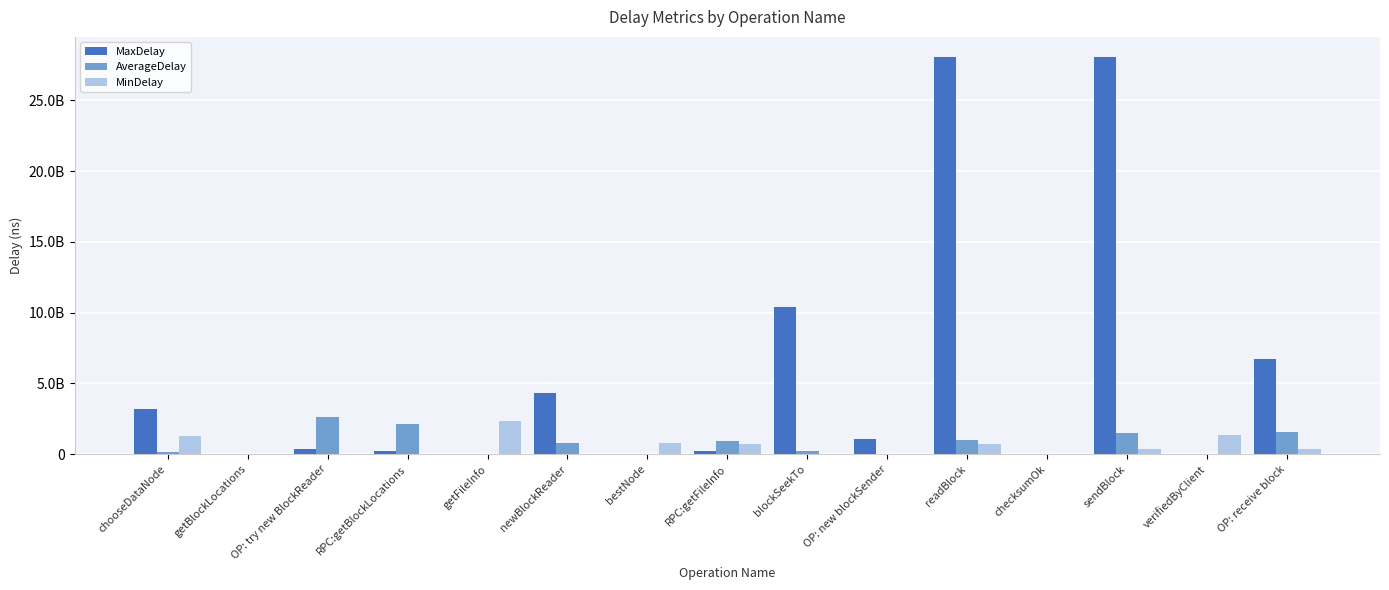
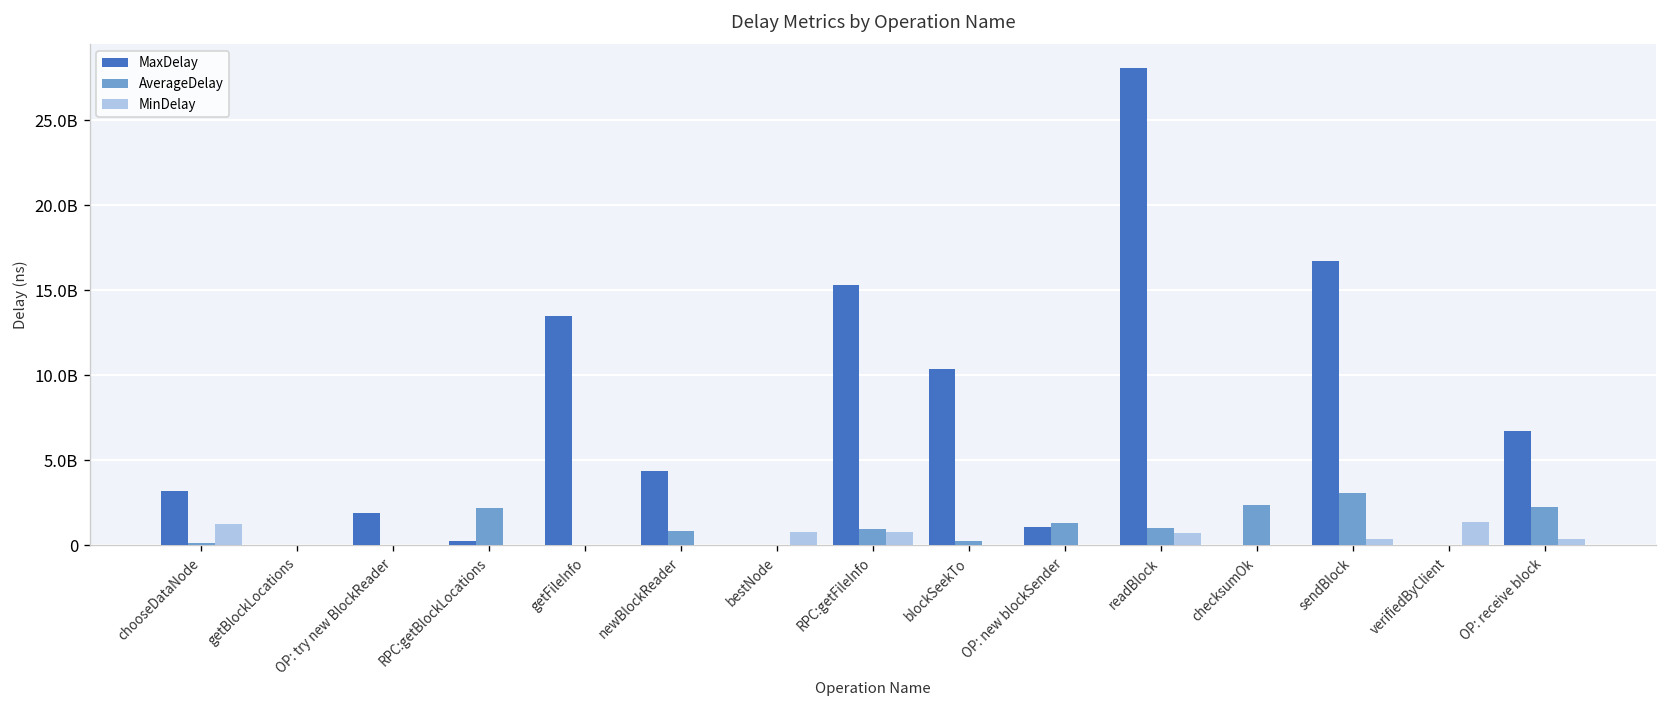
MaxDelay, OP: try new BlockReader: 400000000 -> 1900000000
AverageDelay, OP: try new BlockReader: 2700000000 -> 0
MaxDelay, getFileInfo: 0 -> 13500000000
MinDelay, getFileInfo: 2300000000 -> 0
MaxDelay, RPC:getFileInfo: 200000000 -> 15300000000
AverageDelay, OP: new blockSender: 0 -> 1300000000
AverageDelay, checksumOk: 0 -> 2300000000
MaxDelay, sendBlock: 28000000000 -> 16700000000
AverageDelay, sendBlock: 1500000000 -> 3100000000
AverageDelay, OP: receive block: 1500000000 -> 2300000000
